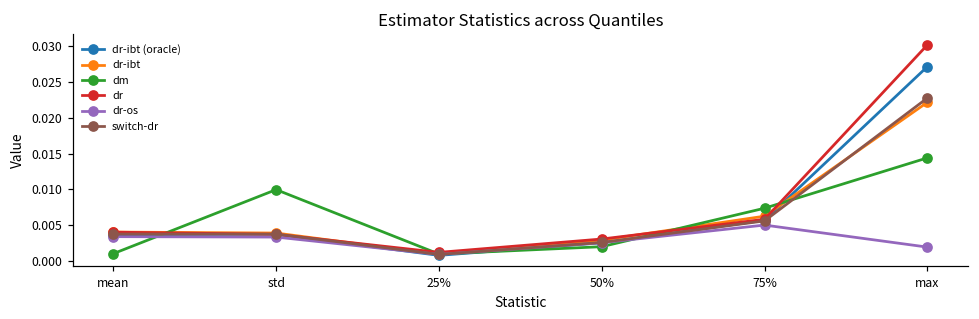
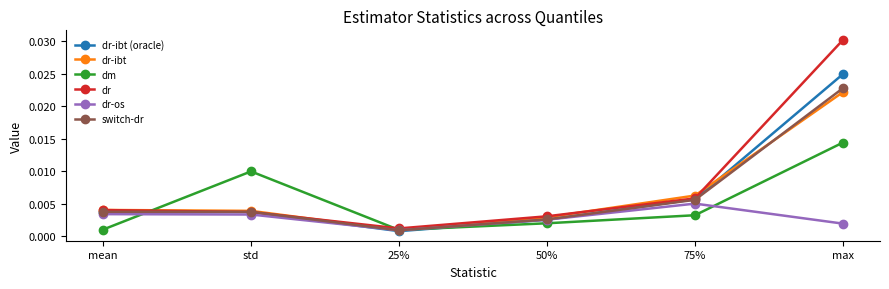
dm, 75%: 0.007 -> 0.003
dr-ibt (oracle), max: 0.027 -> 0.025
